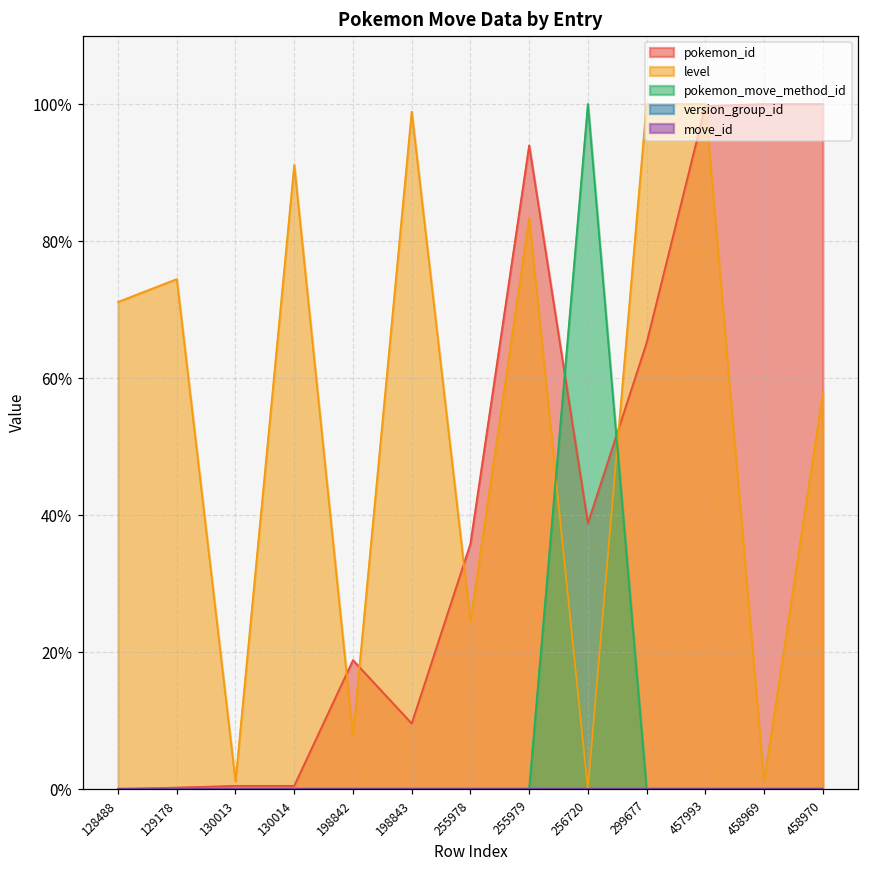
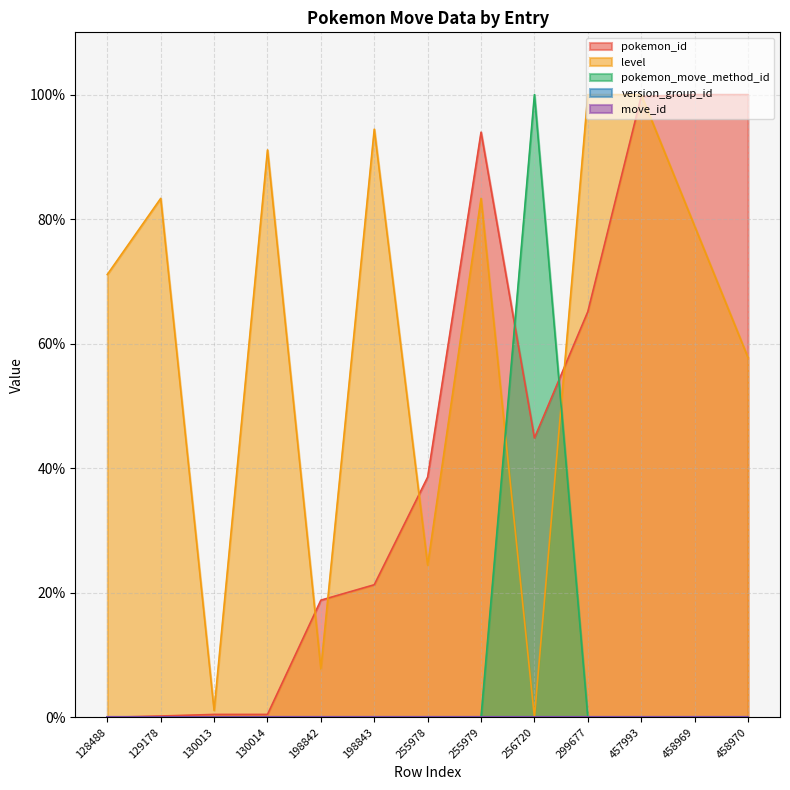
level, 129178: 74% -> 83%
pokemon_id, 198843: 10% -> 21%
level, 198843: 99% -> 94%
pokemon_id, 255978: 36% -> 39%
pokemon_id, 256720: 39% -> 45%
level, 458969: 1% -> 79%
